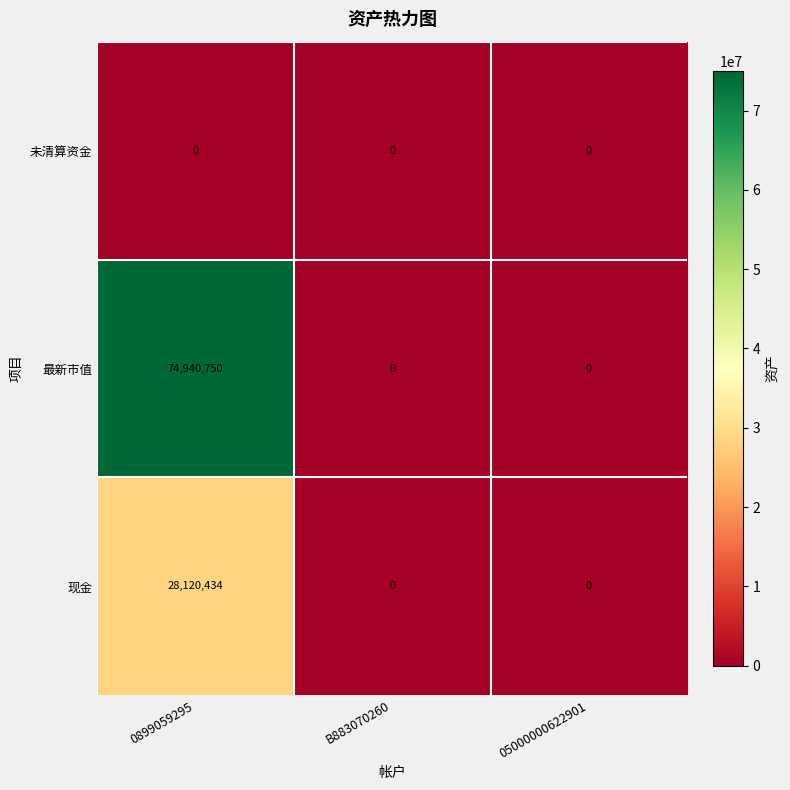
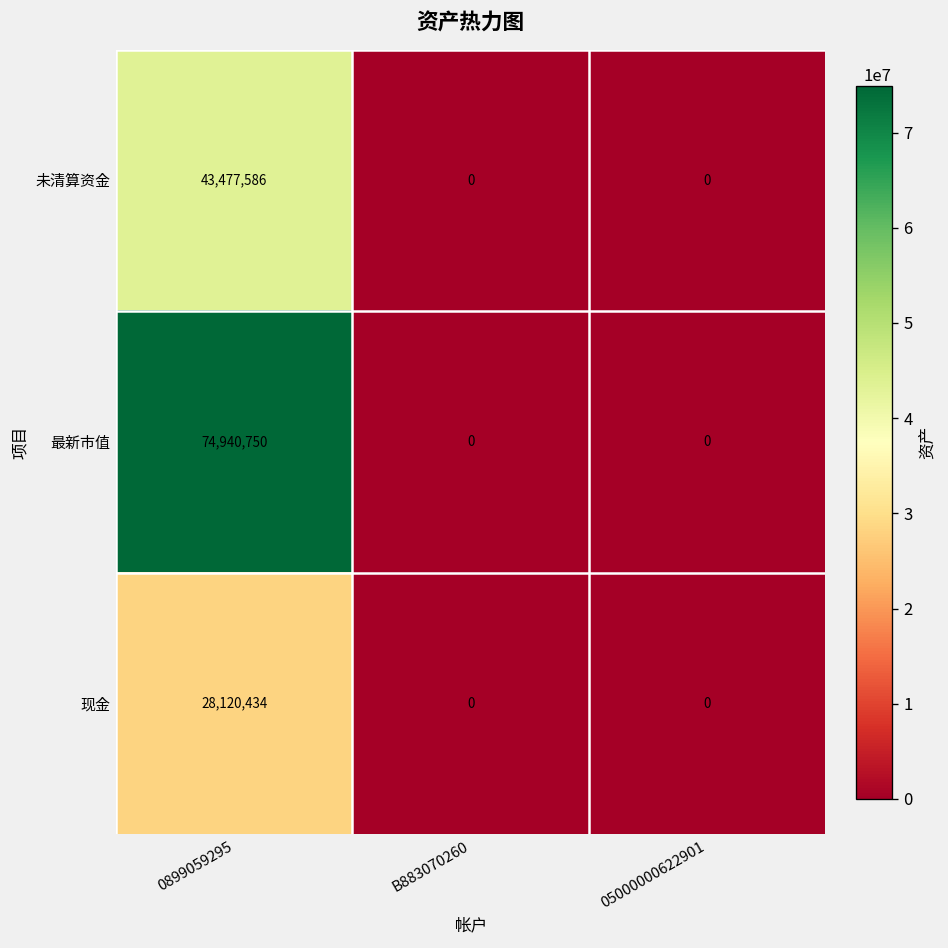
未清算资金, 0899059295: 0 -> 43,477,586
